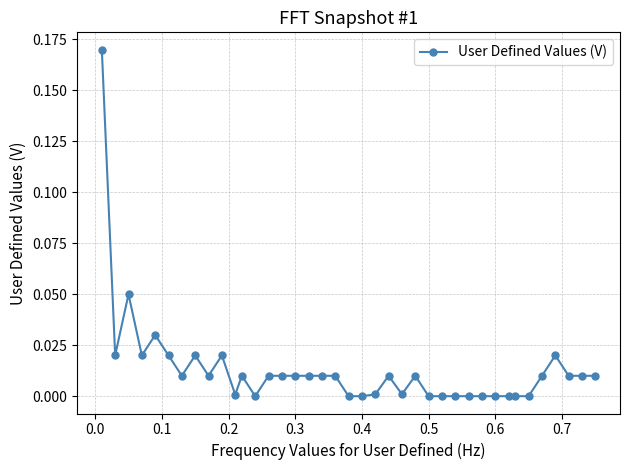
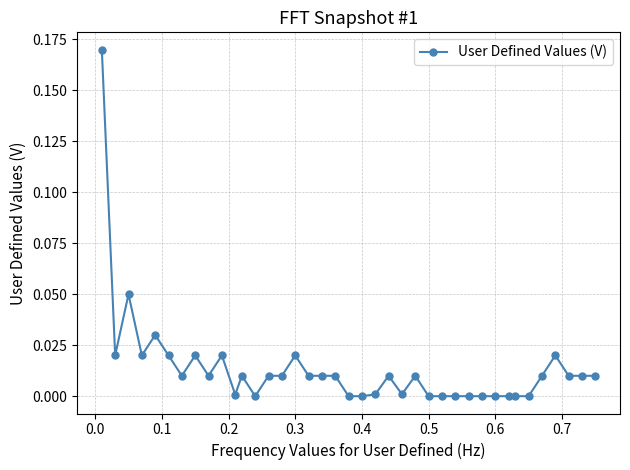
0.3: 0.01 -> 0.02
